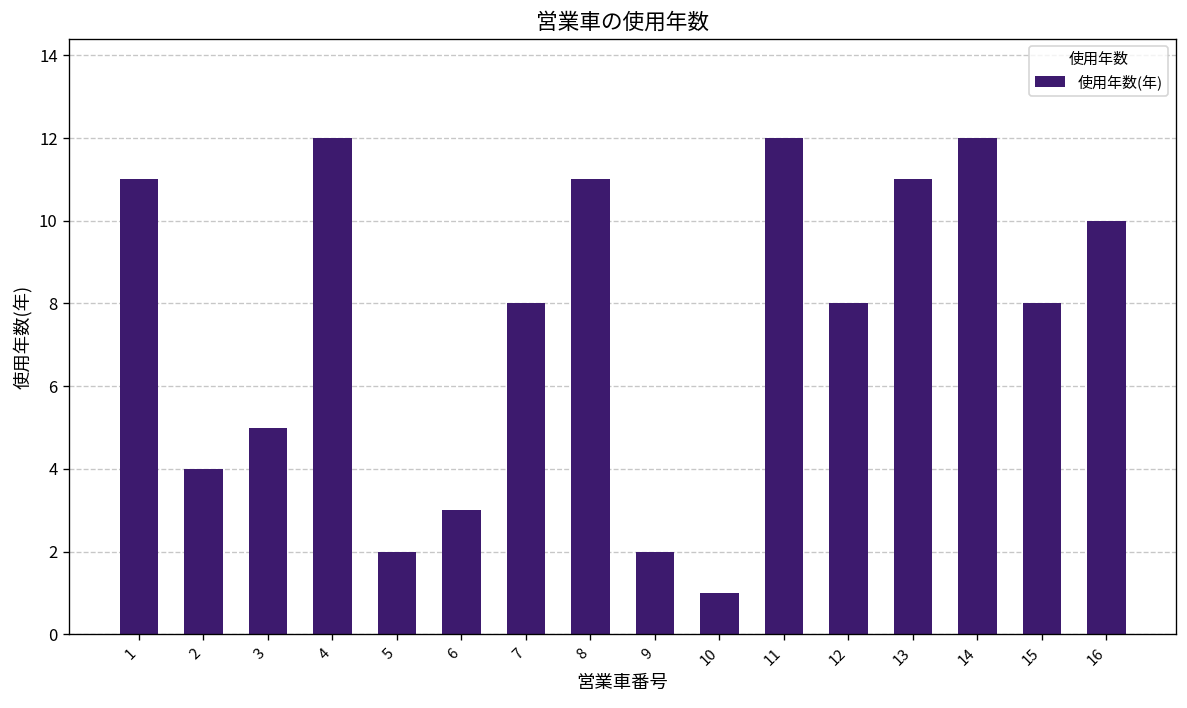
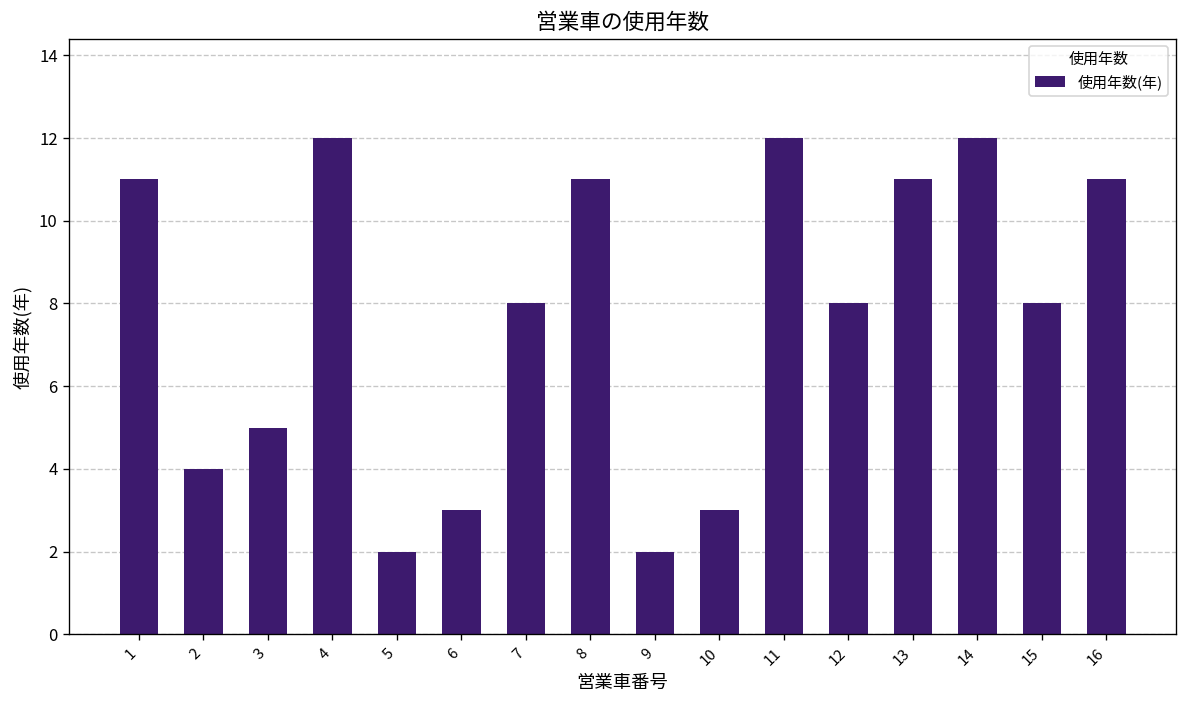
10: 1 -> 3
16: 10 -> 11
